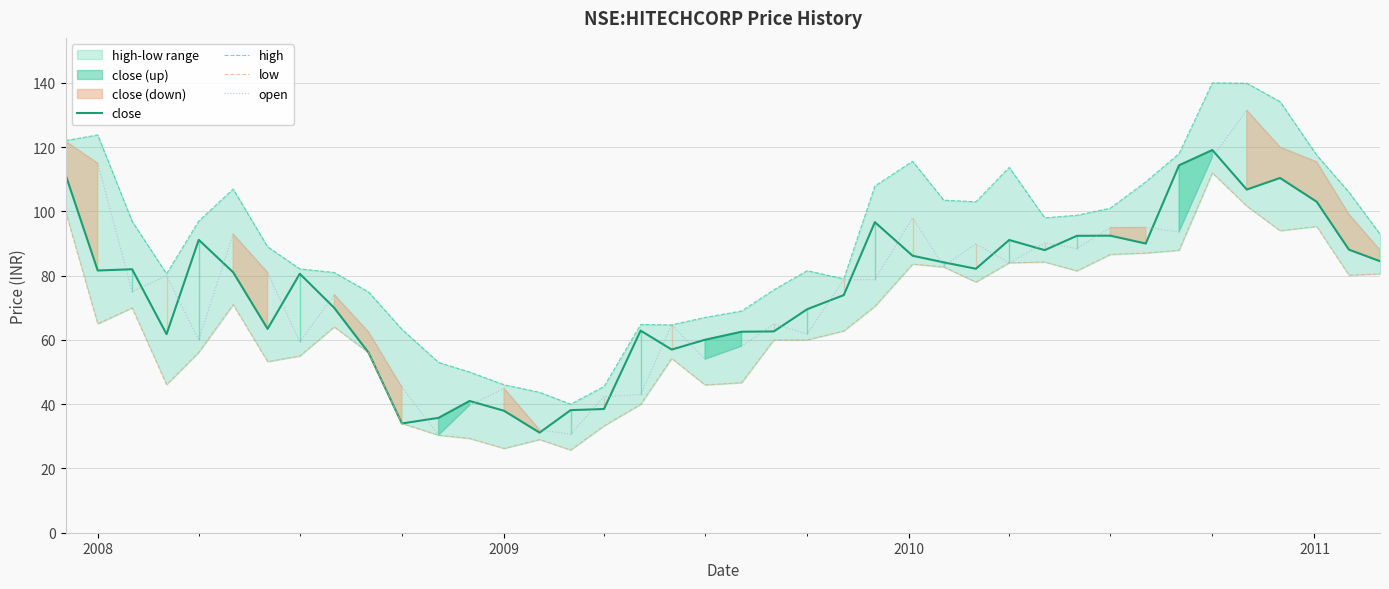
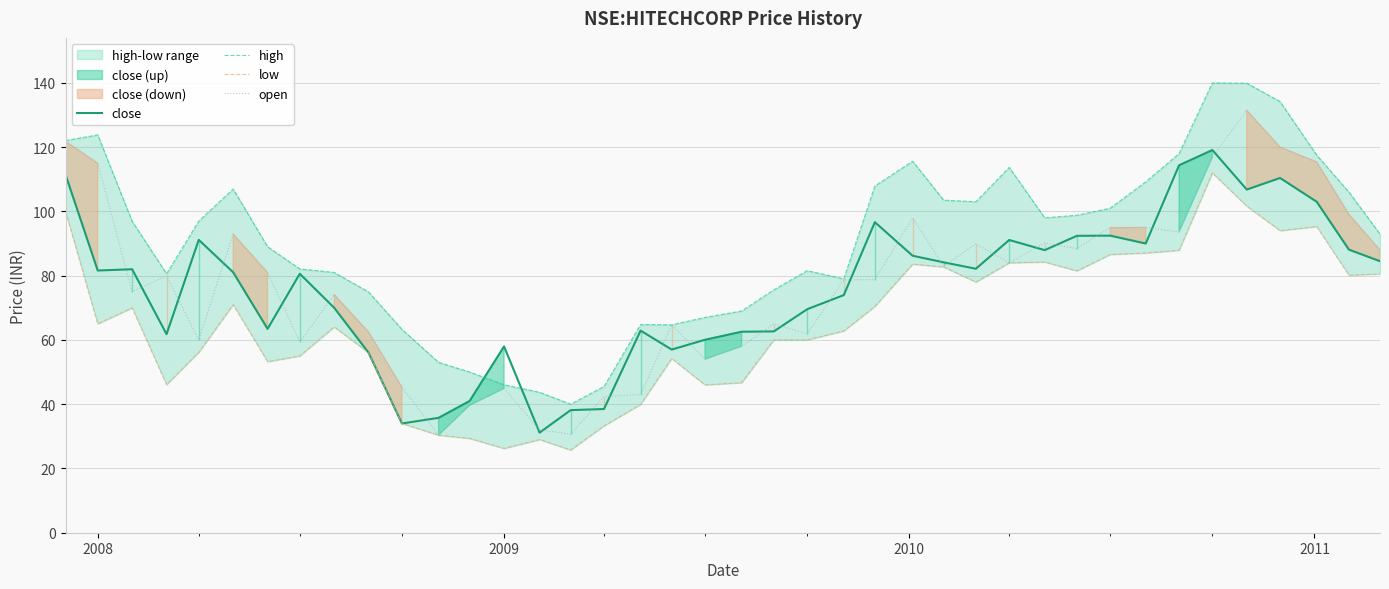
close, 2009: 38 -> 58
